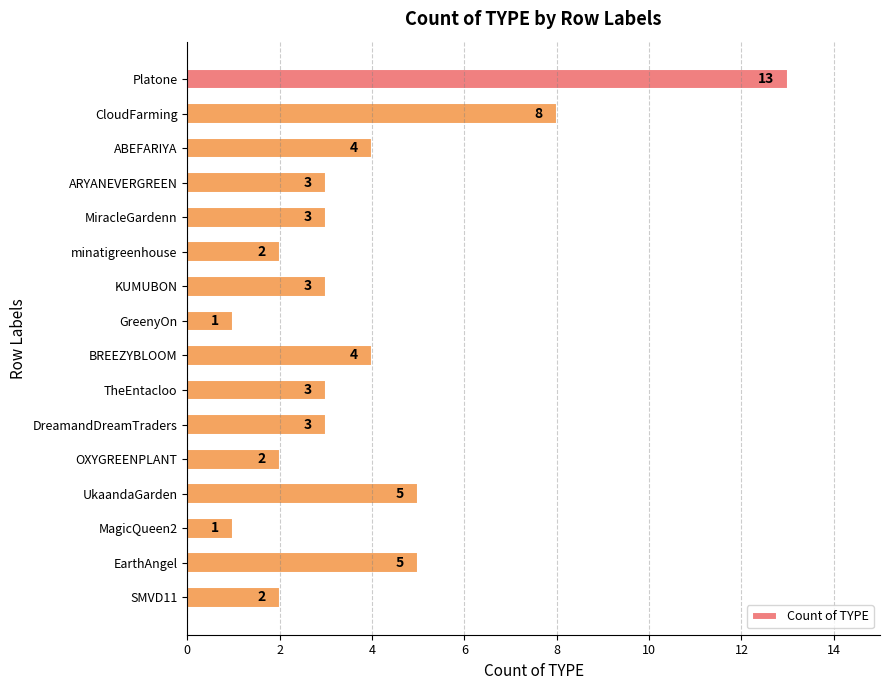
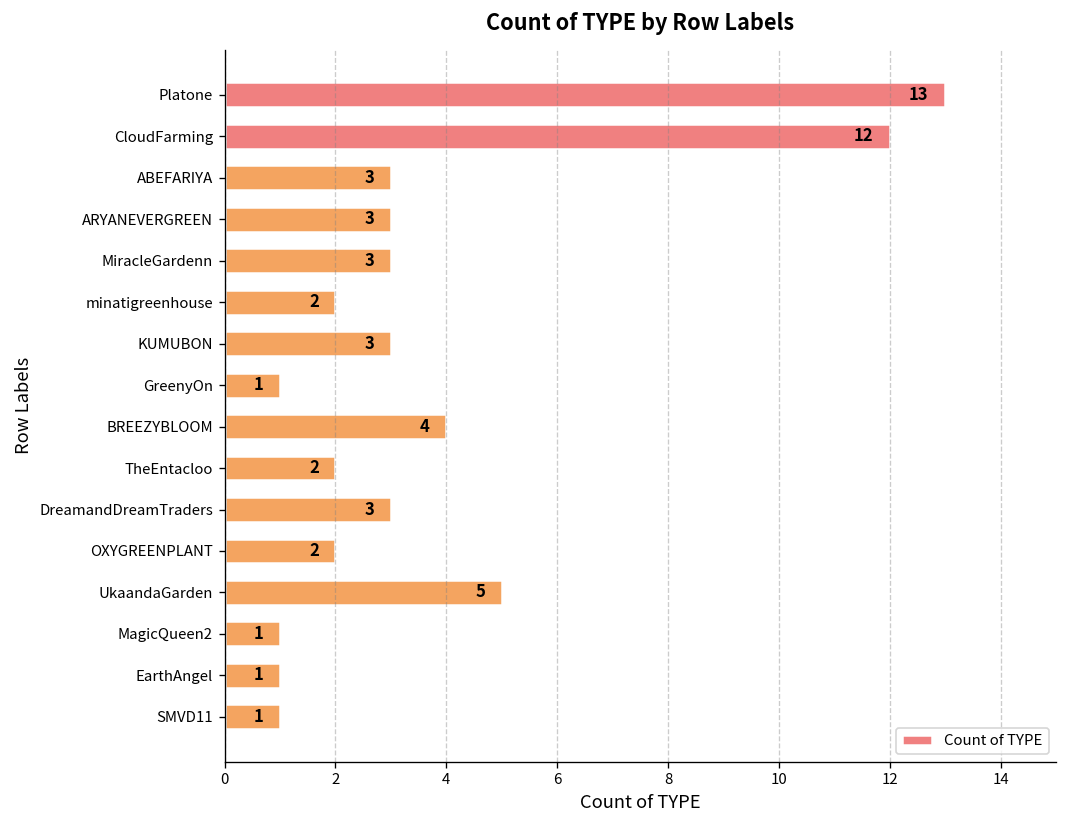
CloudFarming: 8 -> 12
ABEFARIYA: 4 -> 3
TheEntacloo: 3 -> 2
EarthAngel: 5 -> 1
SMVD11: 2 -> 1
